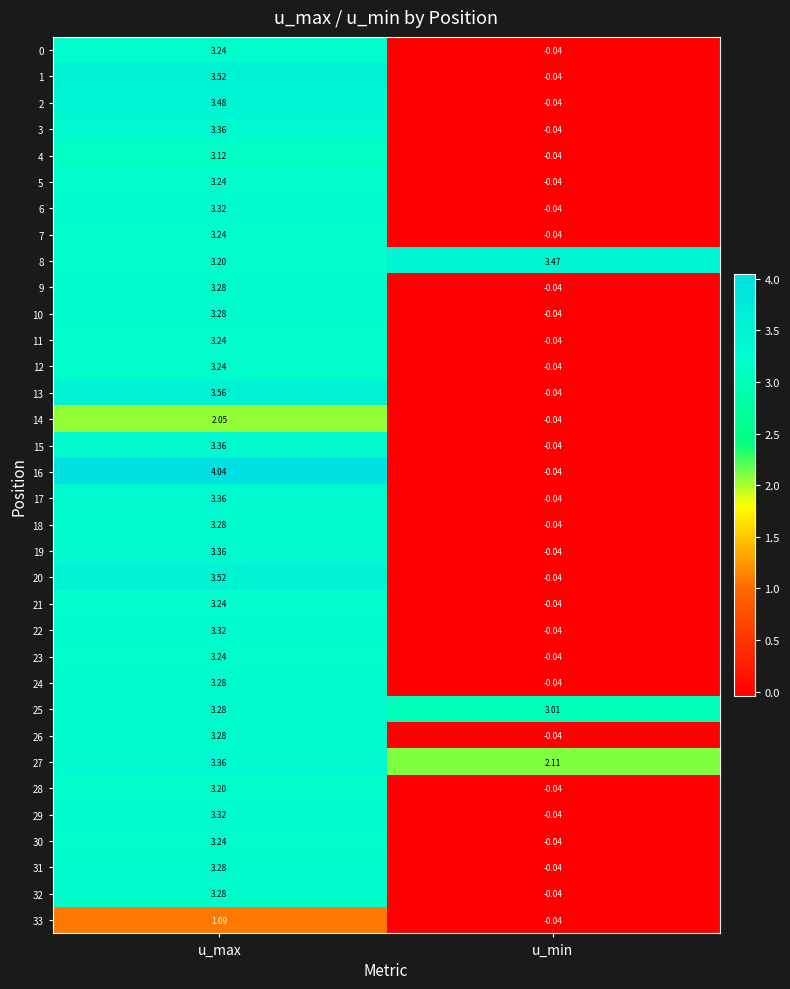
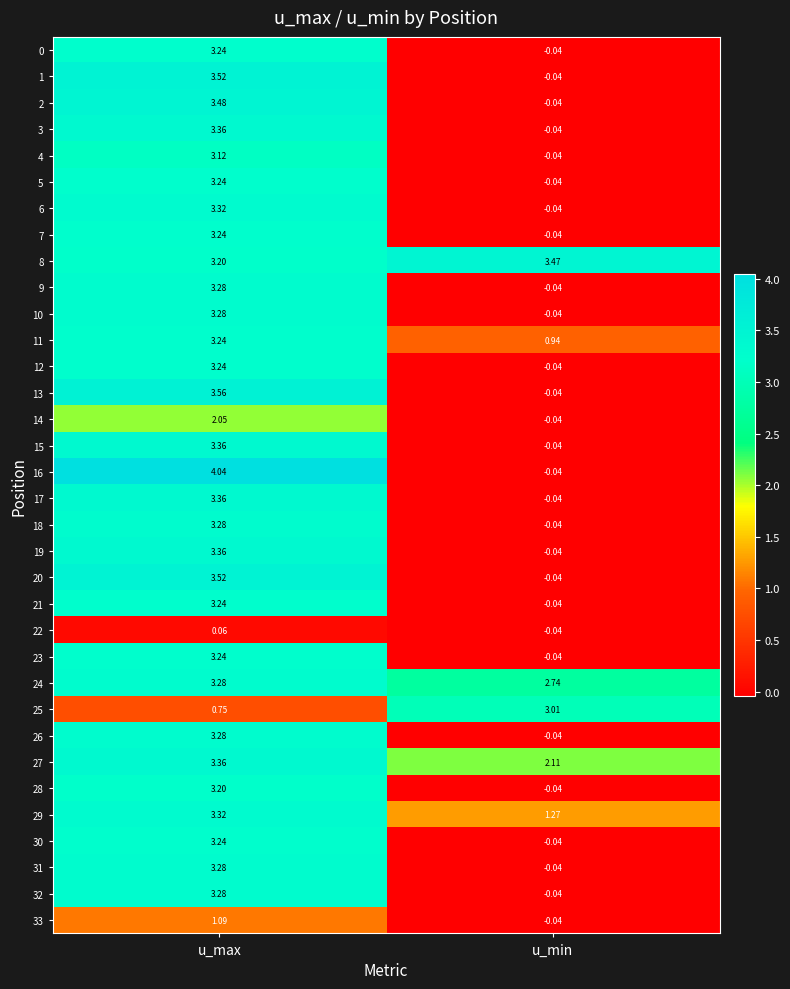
11, u_min: -0.04 -> 0.94
22, u_max: 3.32 -> 0.06
24, u_min: -0.04 -> 2.74
25, u_max: 3.28 -> 0.75
29, u_min: -0.04 -> 1.27
